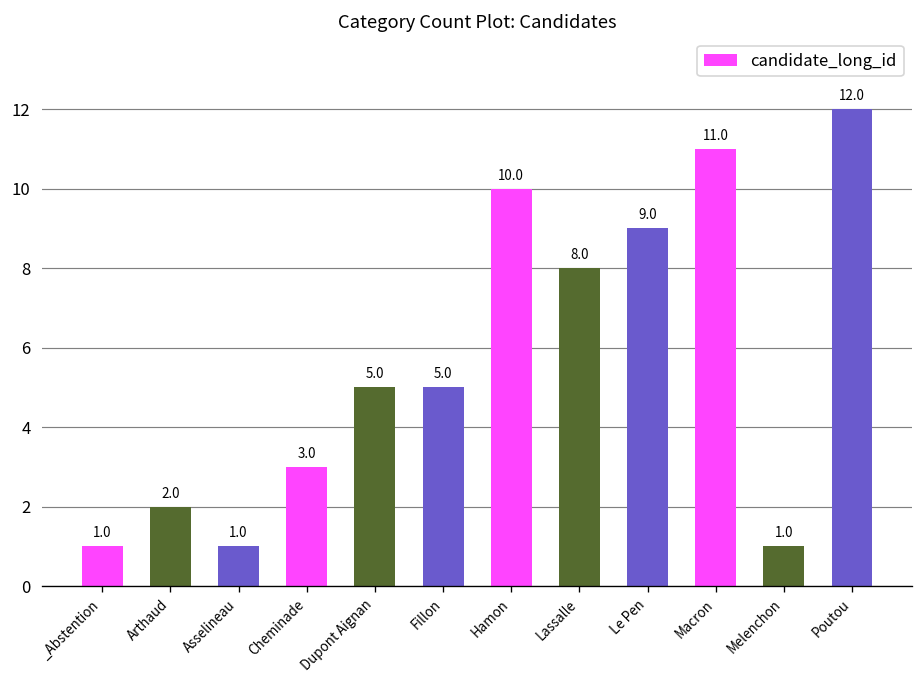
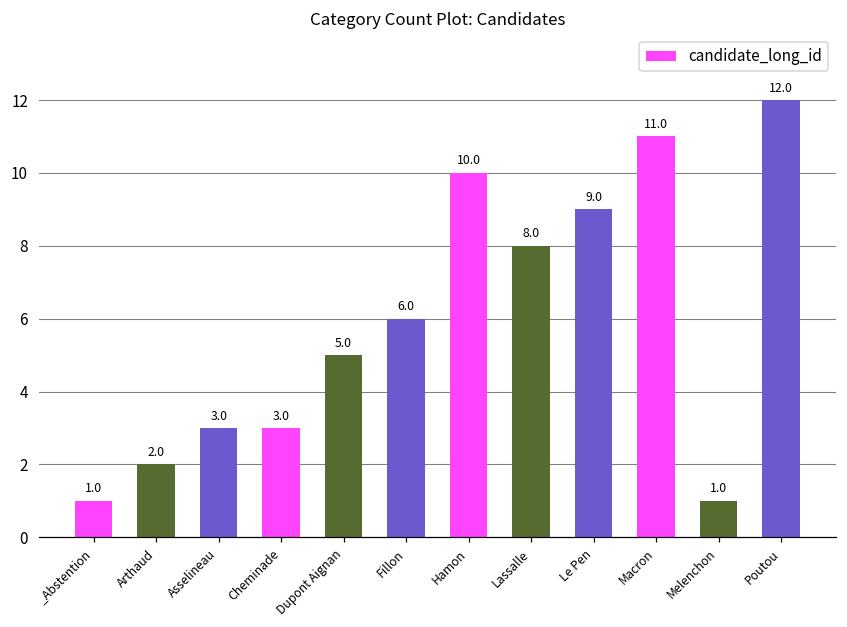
Asselineau: 1.0 -> 3.0
Fillon: 5.0 -> 6.0
